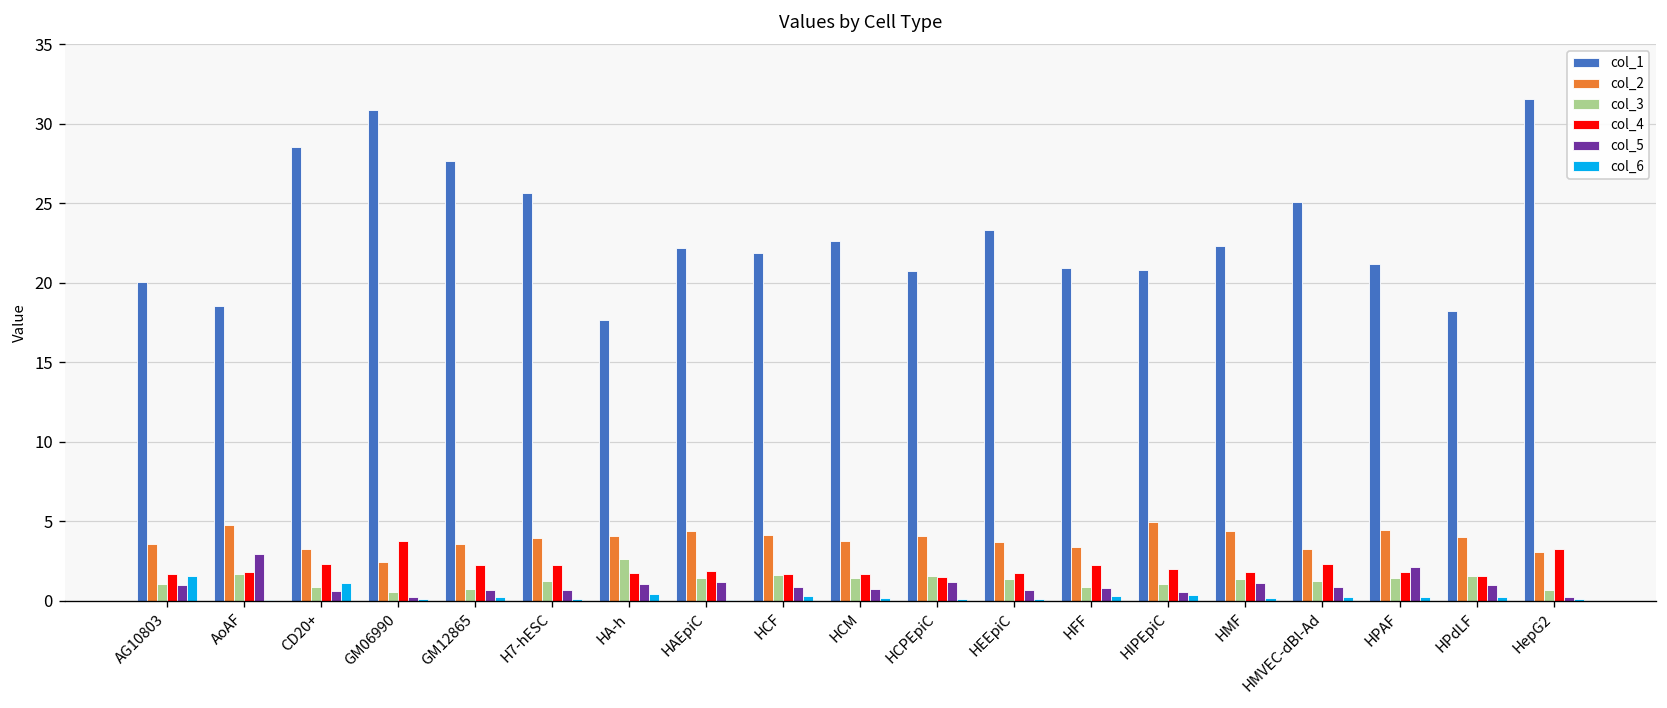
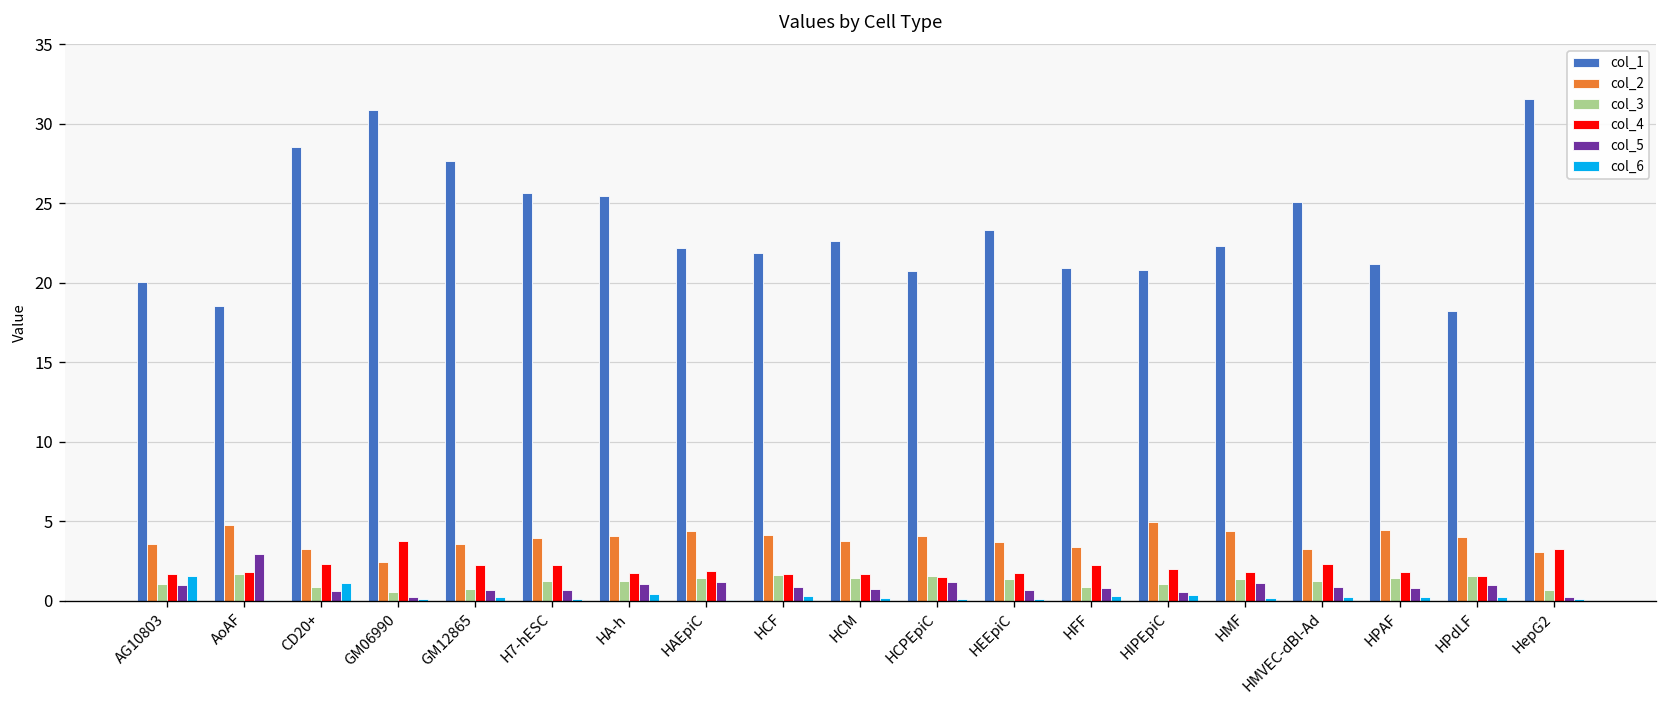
col_1, HA-h: 17.7 -> 25.5
col_3, HA-h: 2.6 -> 1.2
col_5, HPAF: 2.1 -> 0.8
